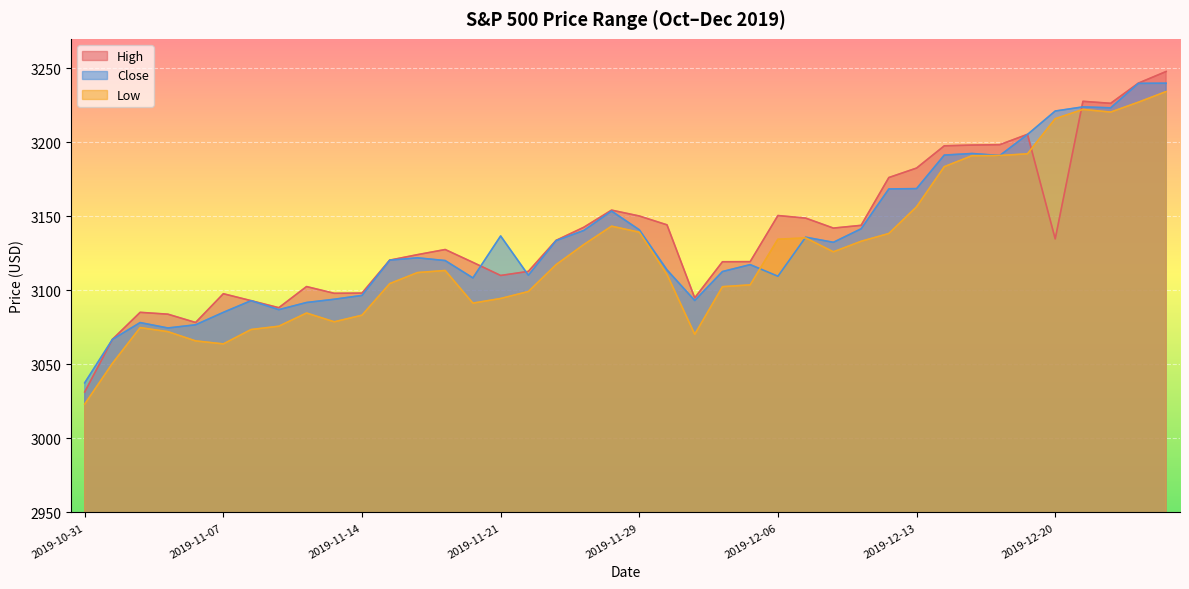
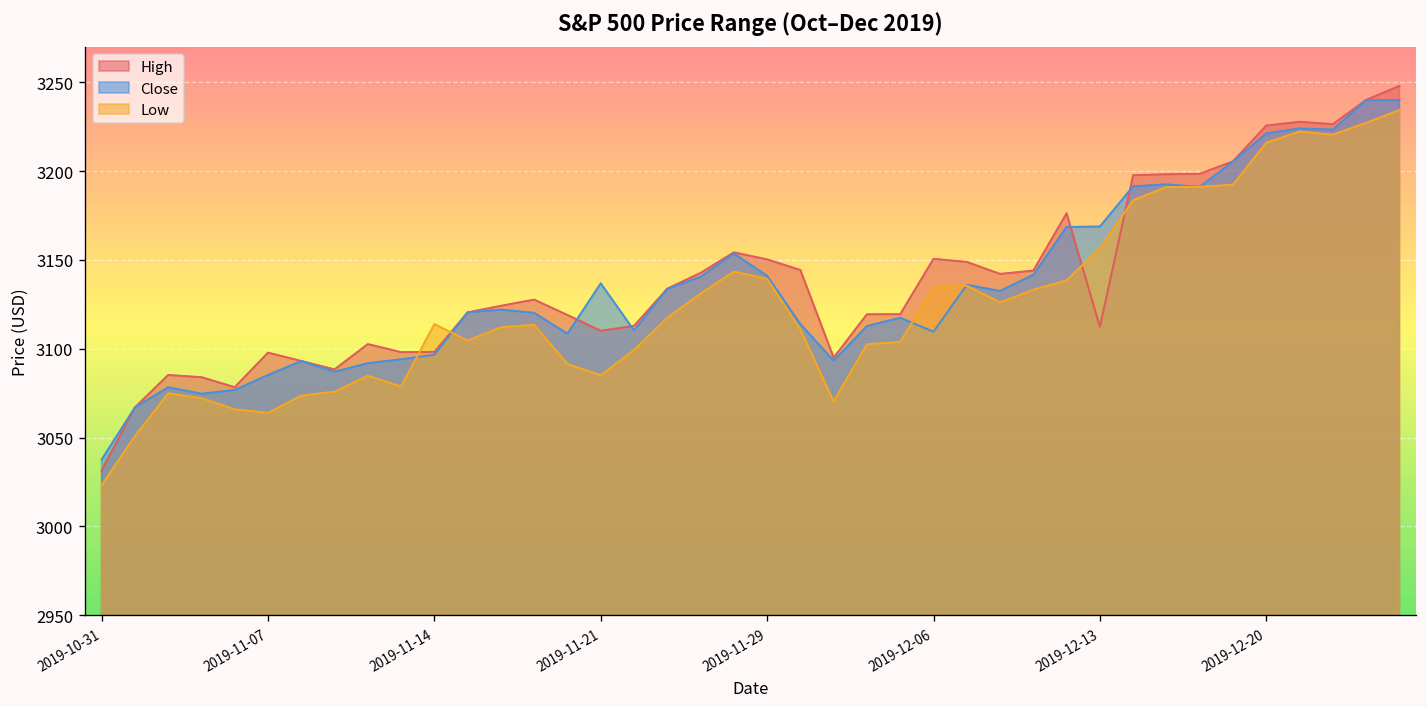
Low, 2019-11-14: 3083 -> 3114
Low, 2019-11-21: 3095 -> 3085
High, 2019-12-13: 3183 -> 3112
High, 2019-12-20: 3135 -> 3226
